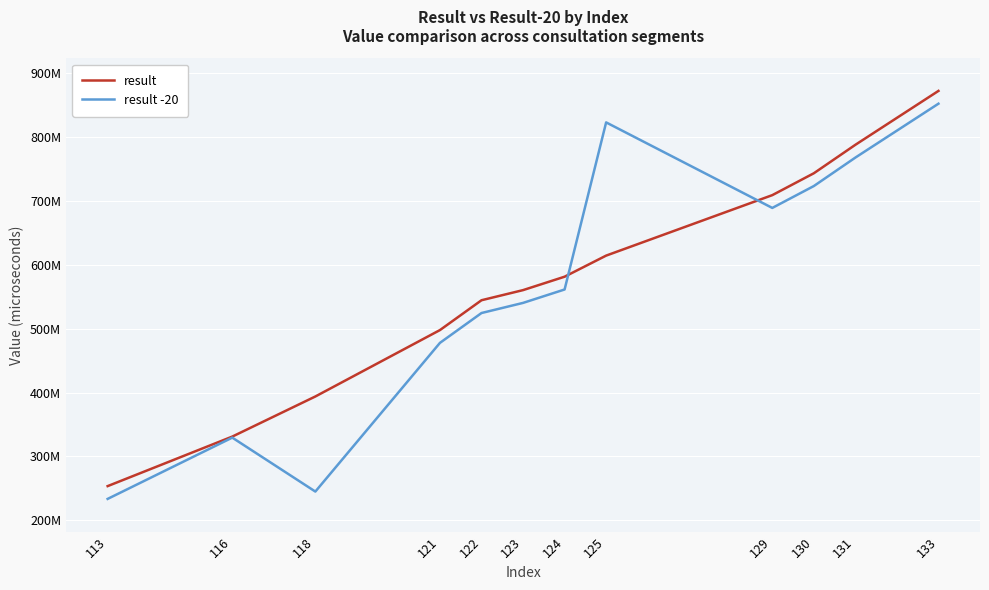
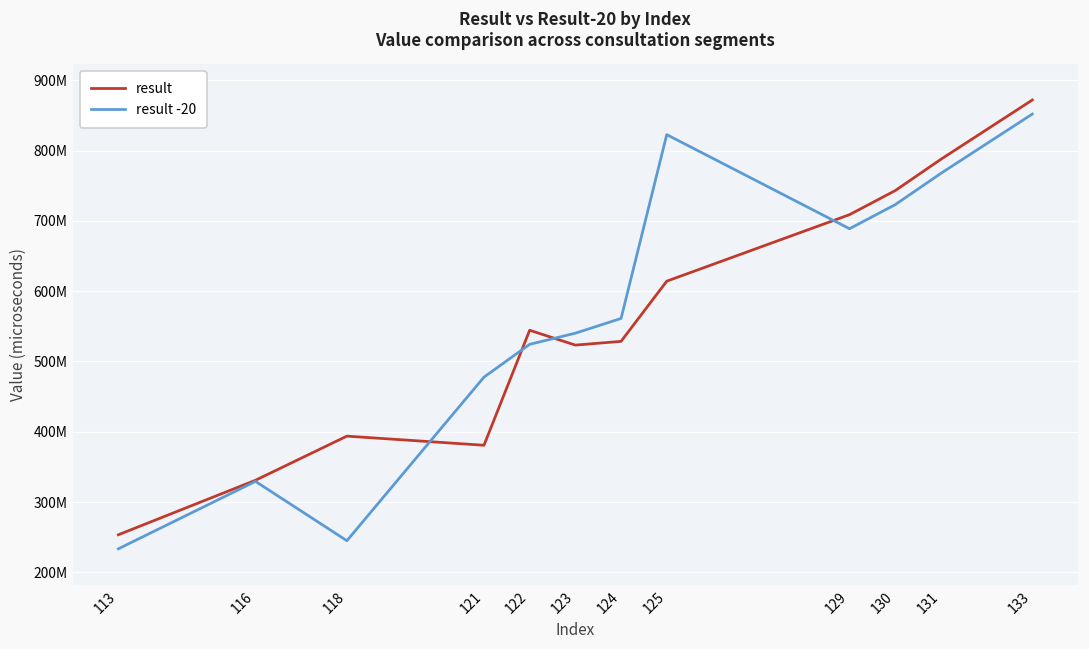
result, 121: 500000000 -> 380000000
result, 123: 560000000 -> 520000000
result, 124: 580000000 -> 530000000
